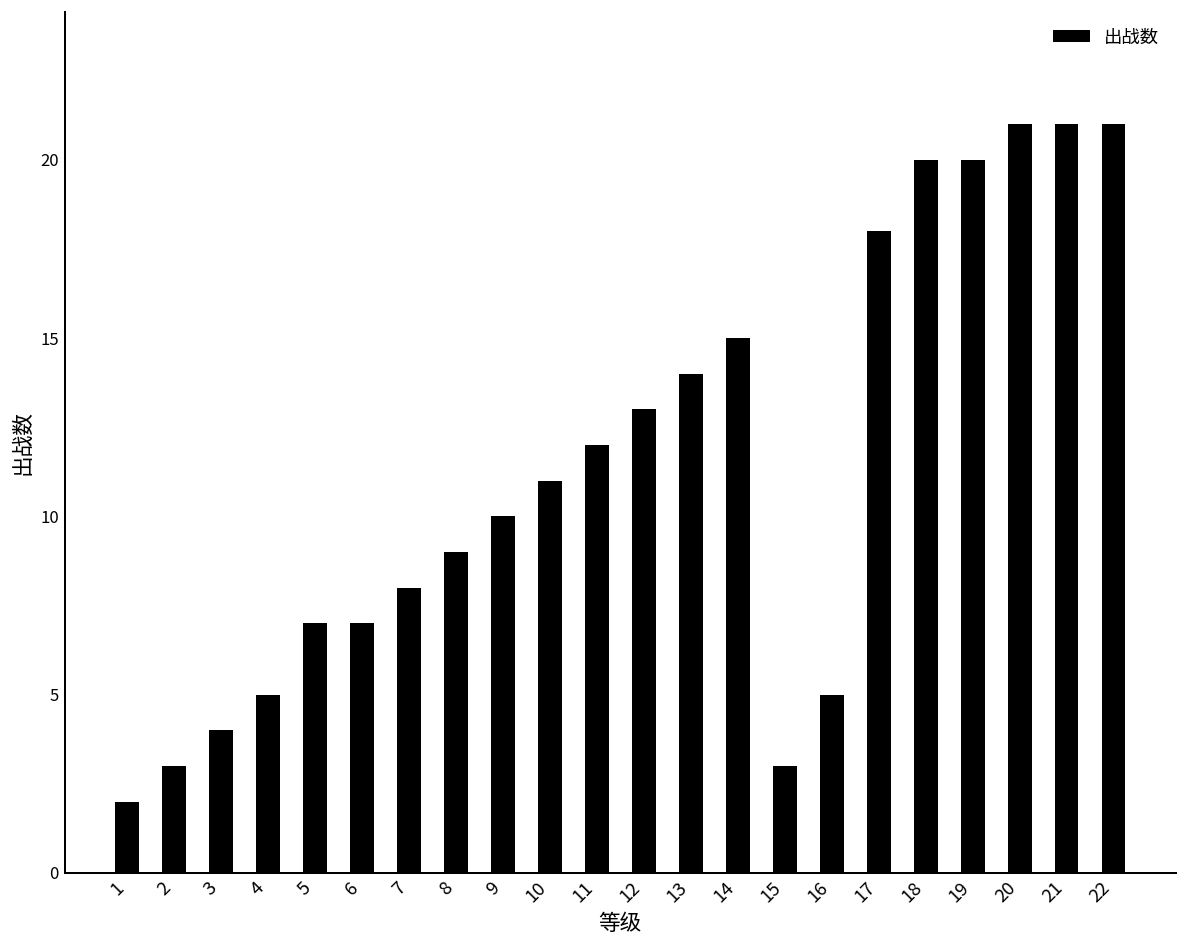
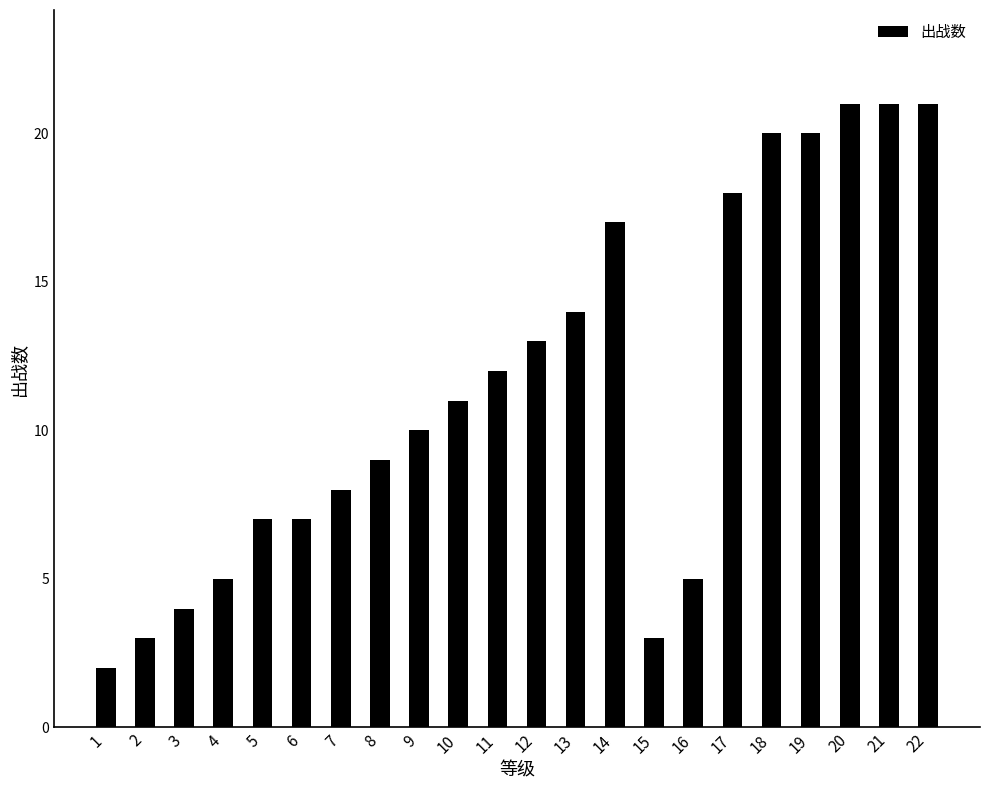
14: 15 -> 17
